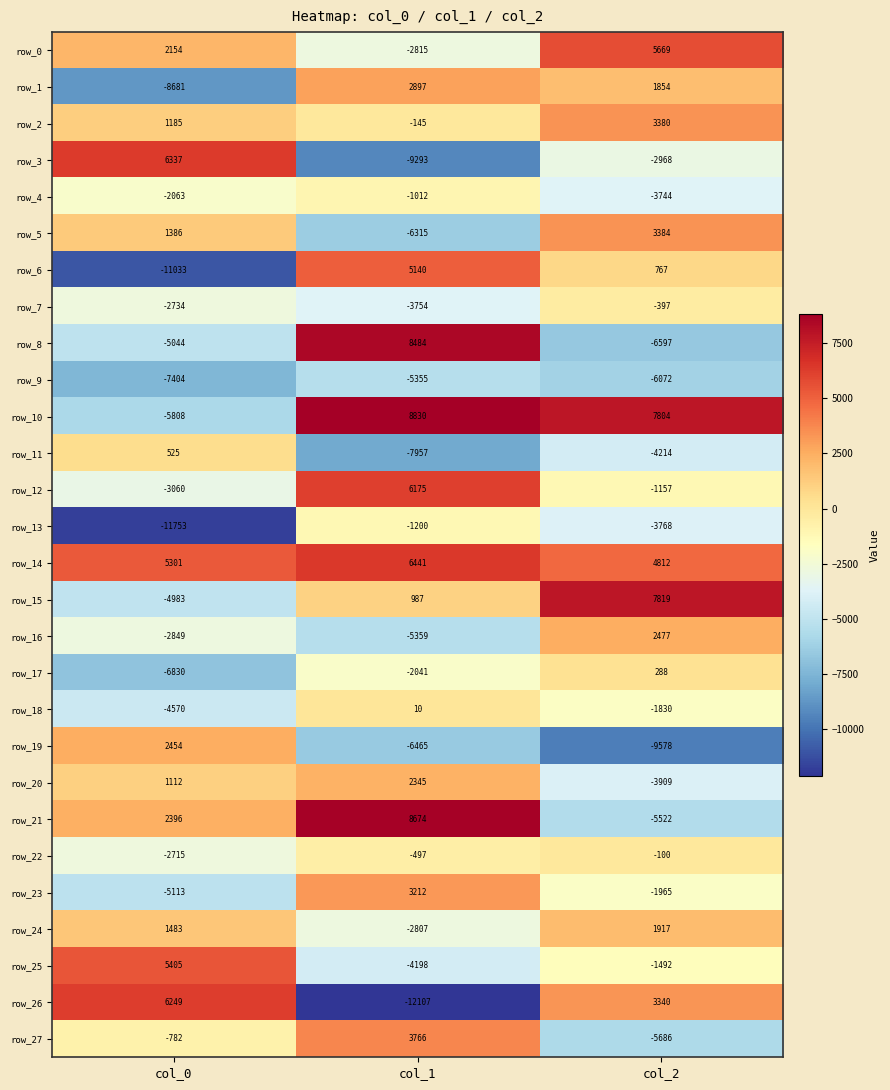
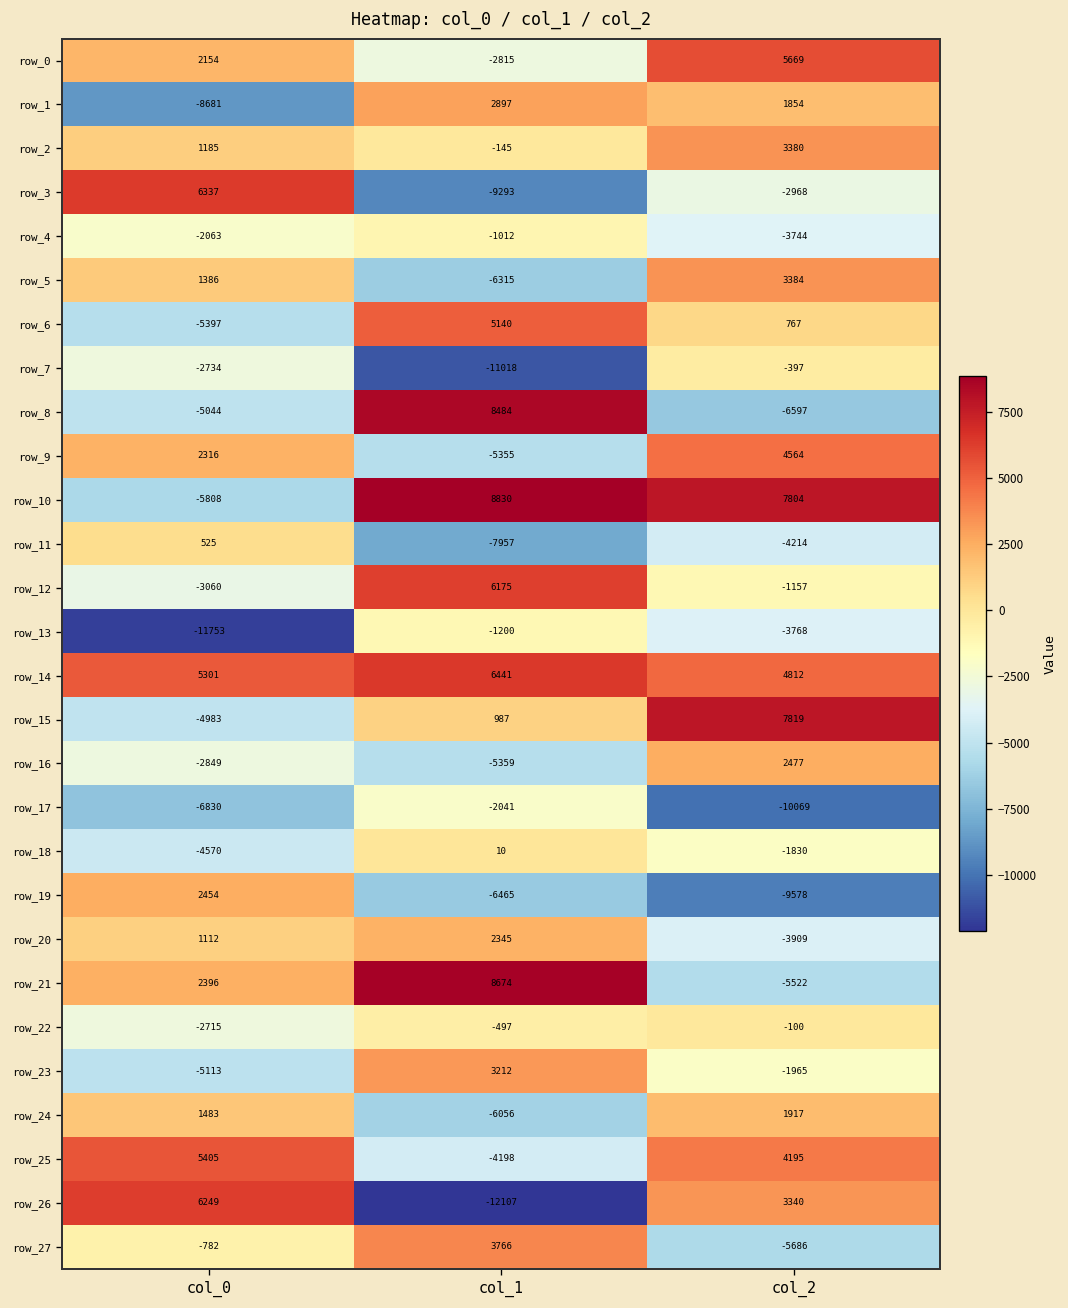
row_6, col_0: -11033 -> -5397
row_7, col_1: -3754 -> -11018
row_9, col_0: -7404 -> 2316
row_9, col_2: -6072 -> 4564
row_17, col_2: 288 -> -10069
row_24, col_1: -2807 -> -6056
row_25, col_2: -1492 -> 4195
